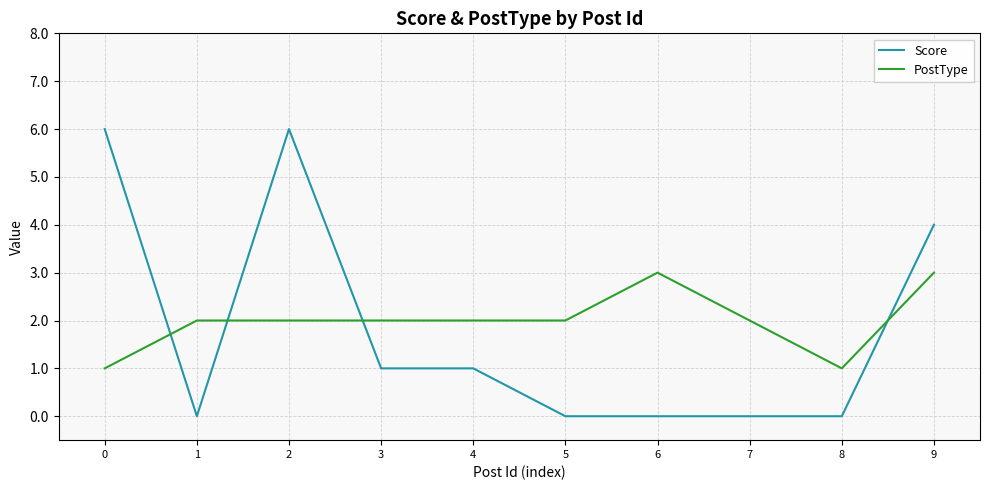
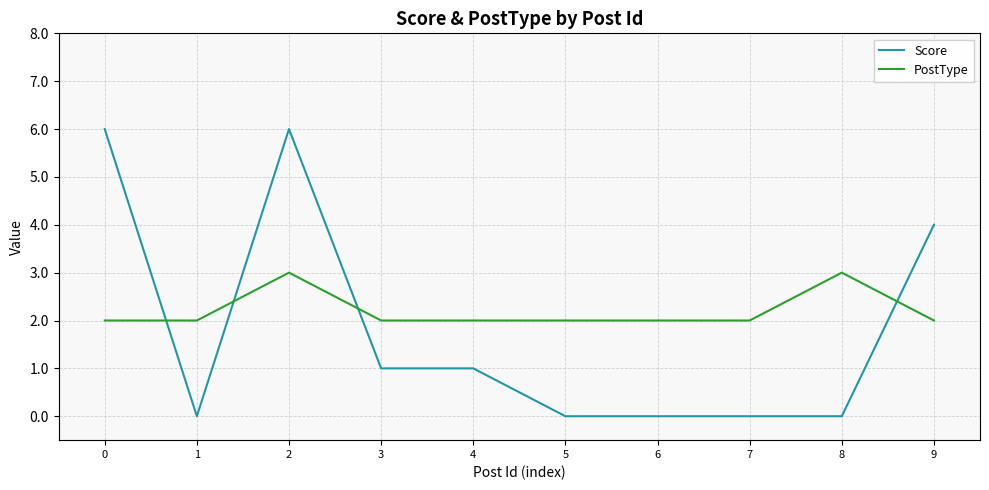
PostType, 0: 1 -> 2
PostType, 2: 2 -> 3
PostType, 6: 3 -> 2
PostType, 8: 1 -> 3
PostType, 9: 3 -> 2
